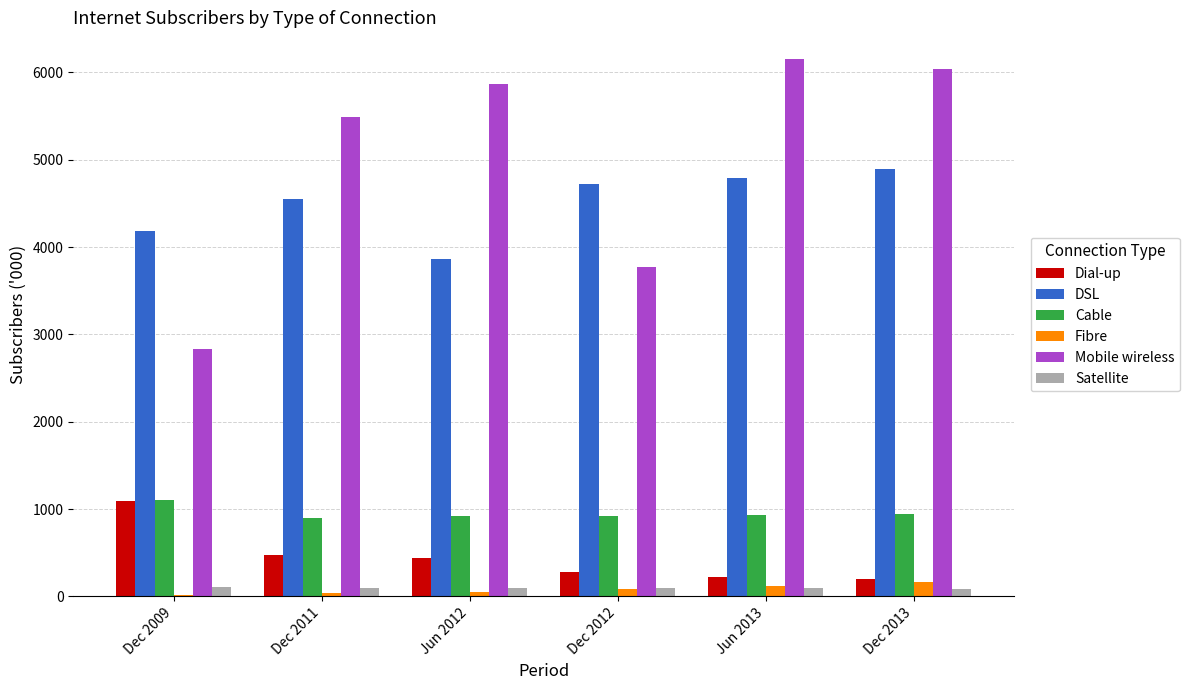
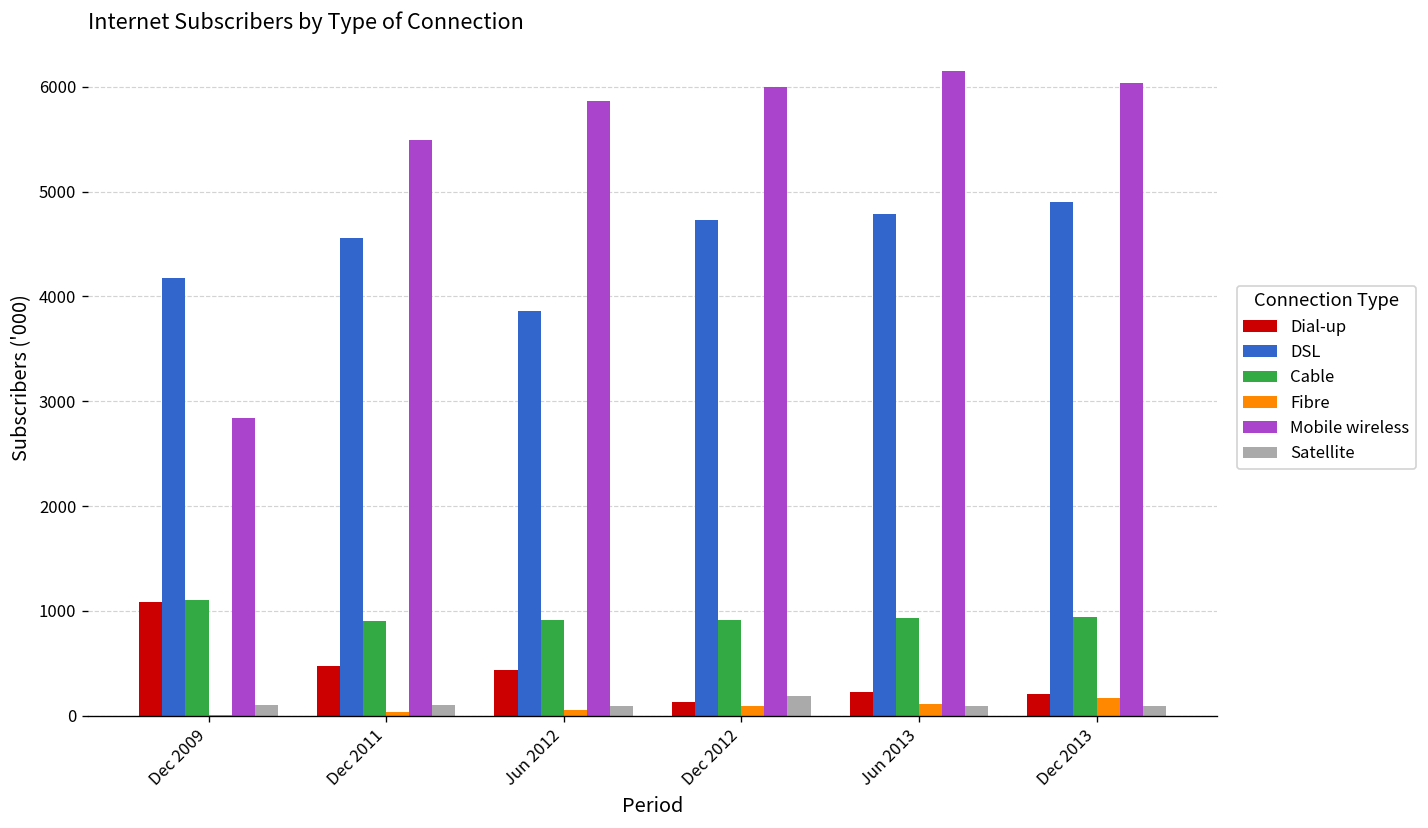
Dial-up, Dec 2012: 300 -> 100
Mobile wireless, Dec 2012: 3800 -> 6000
Satellite, Dec 2012: 100 -> 200
